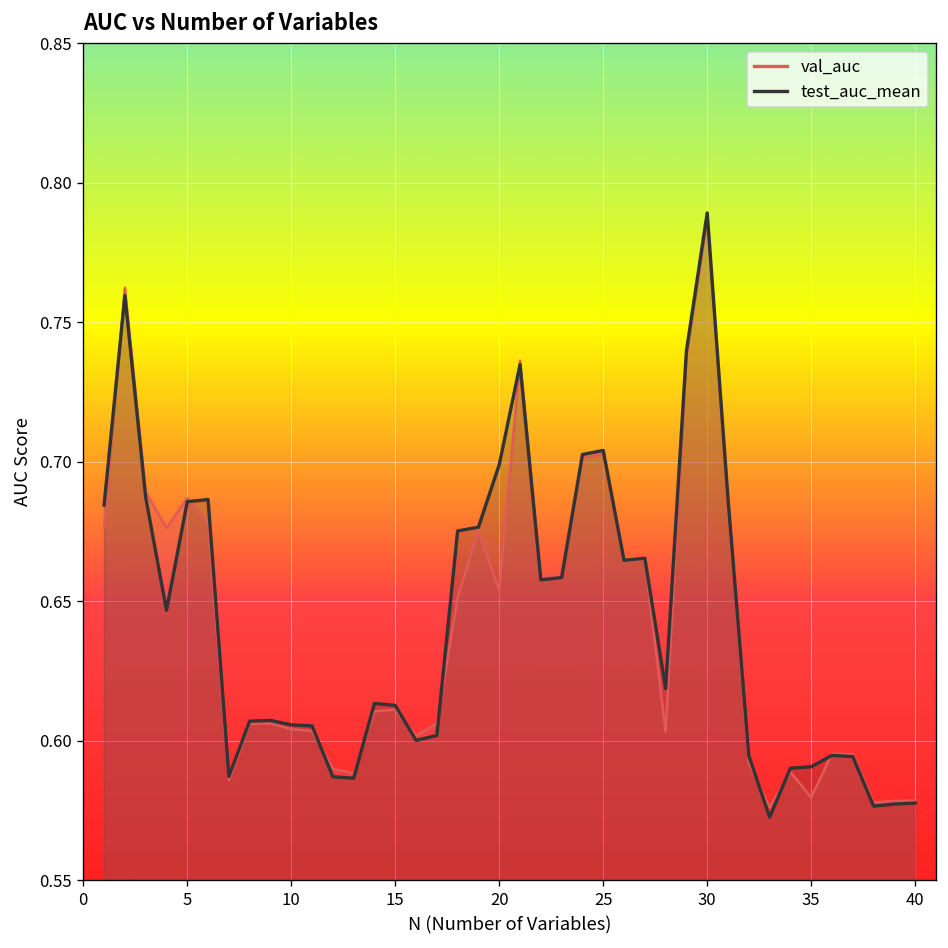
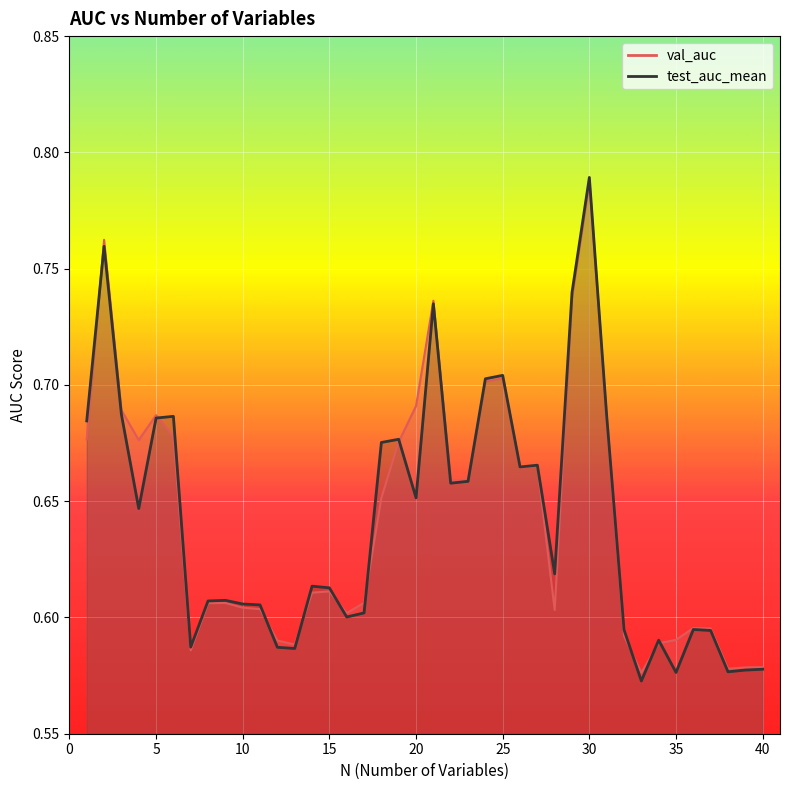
val_auc, 20: 0.654 -> 0.691
test_auc_mean, 20: 0.699 -> 0.651
val_auc, 35: 0.580 -> 0.590
test_auc_mean, 35: 0.591 -> 0.576
